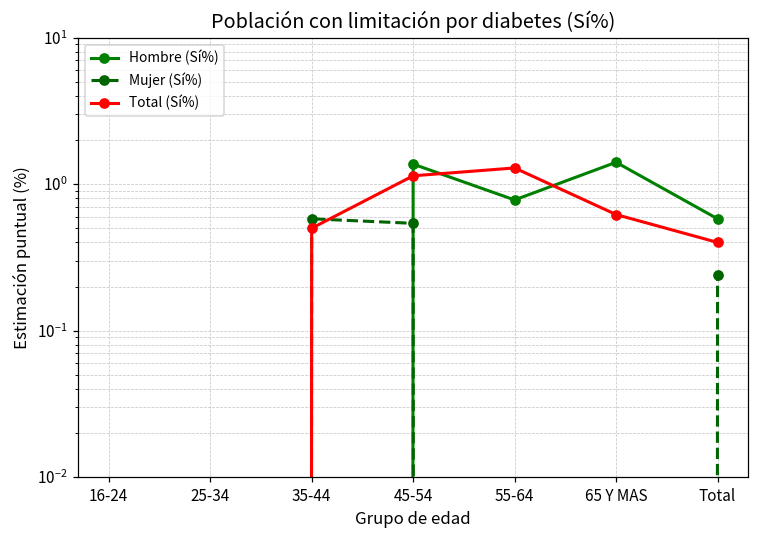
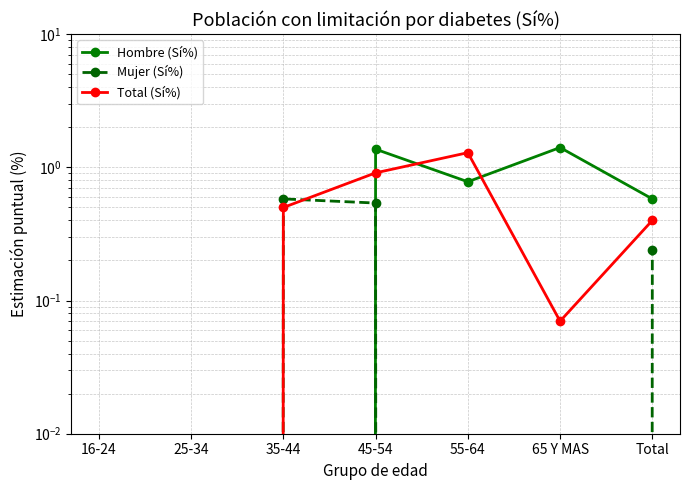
Total (Sí%), 45-54: 1.1 -> 0.9
Total (Sí%), 65 Y MAS: 0.6 -> 0.07
